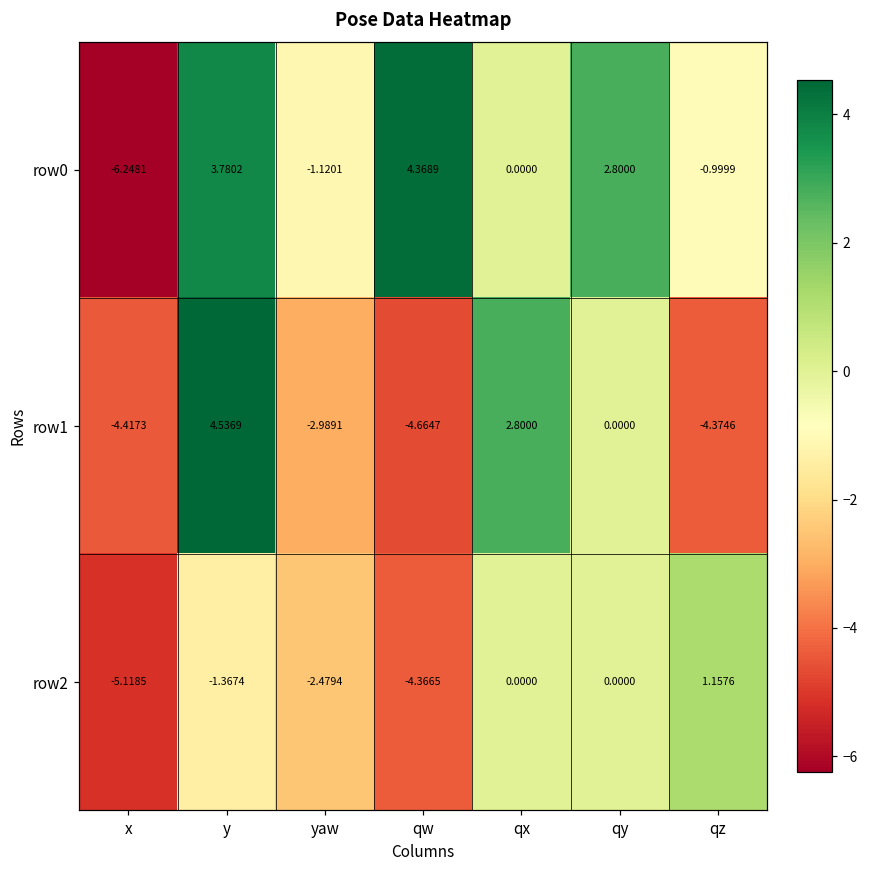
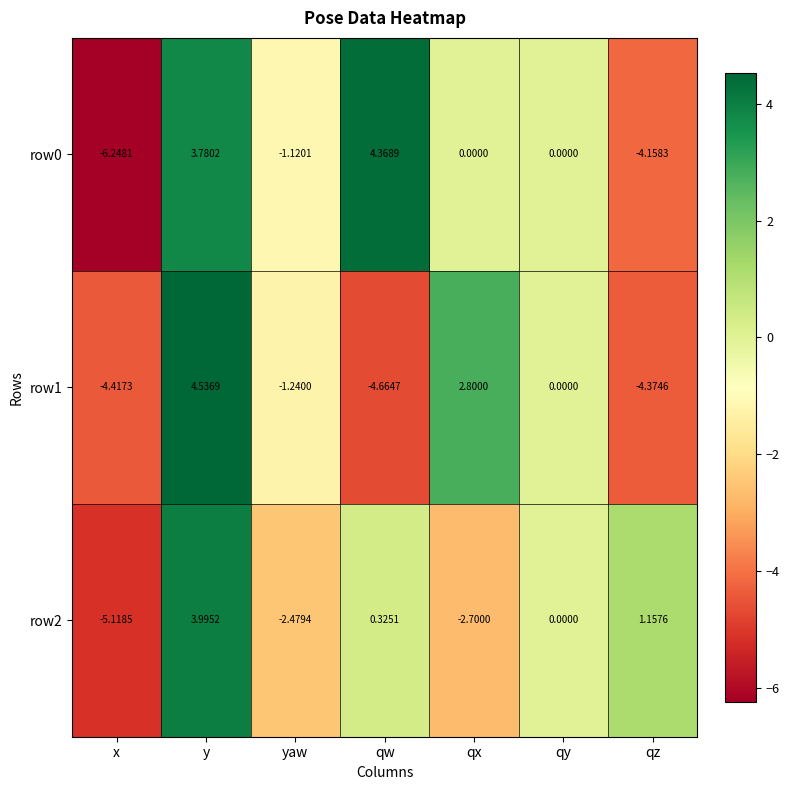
row0, qy: 2.8000 -> 0.0000
row0, qz: -0.9999 -> -4.1583
row1, yaw: -2.9891 -> -1.2400
row2, y: -1.3674 -> 3.9952
row2, qw: -4.3665 -> 0.3251
row2, qx: 0.0000 -> -2.7000
